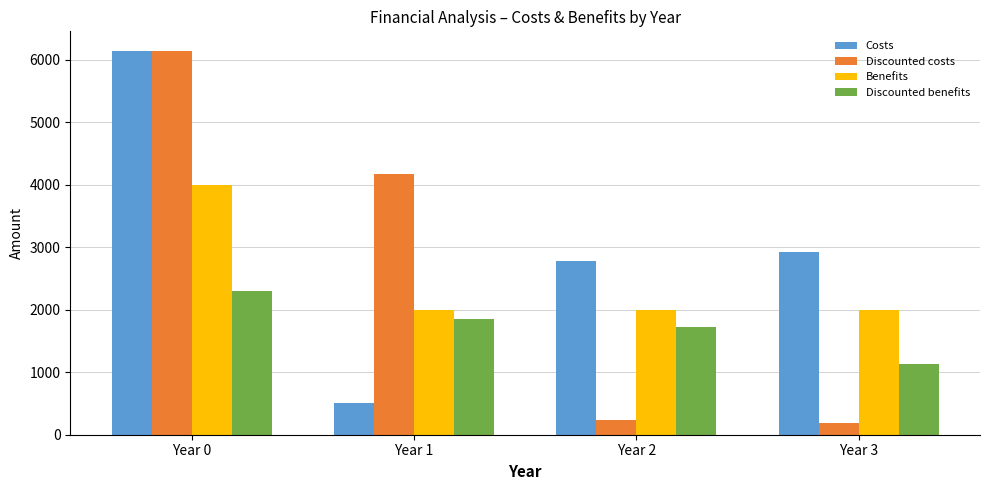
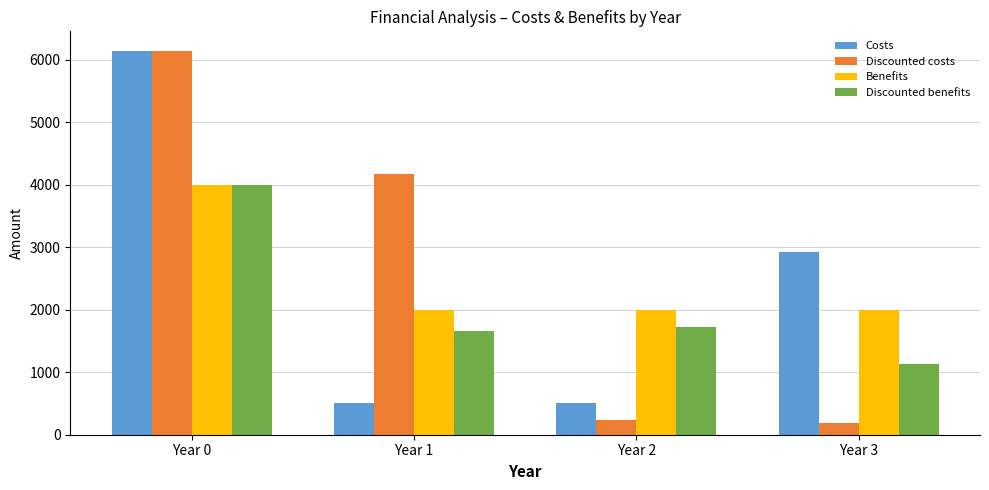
Discounted benefits, Year 0: 2300 -> 4000
Discounted benefits, Year 1: 1900 -> 1700
Costs, Year 2: 2800 -> 500
